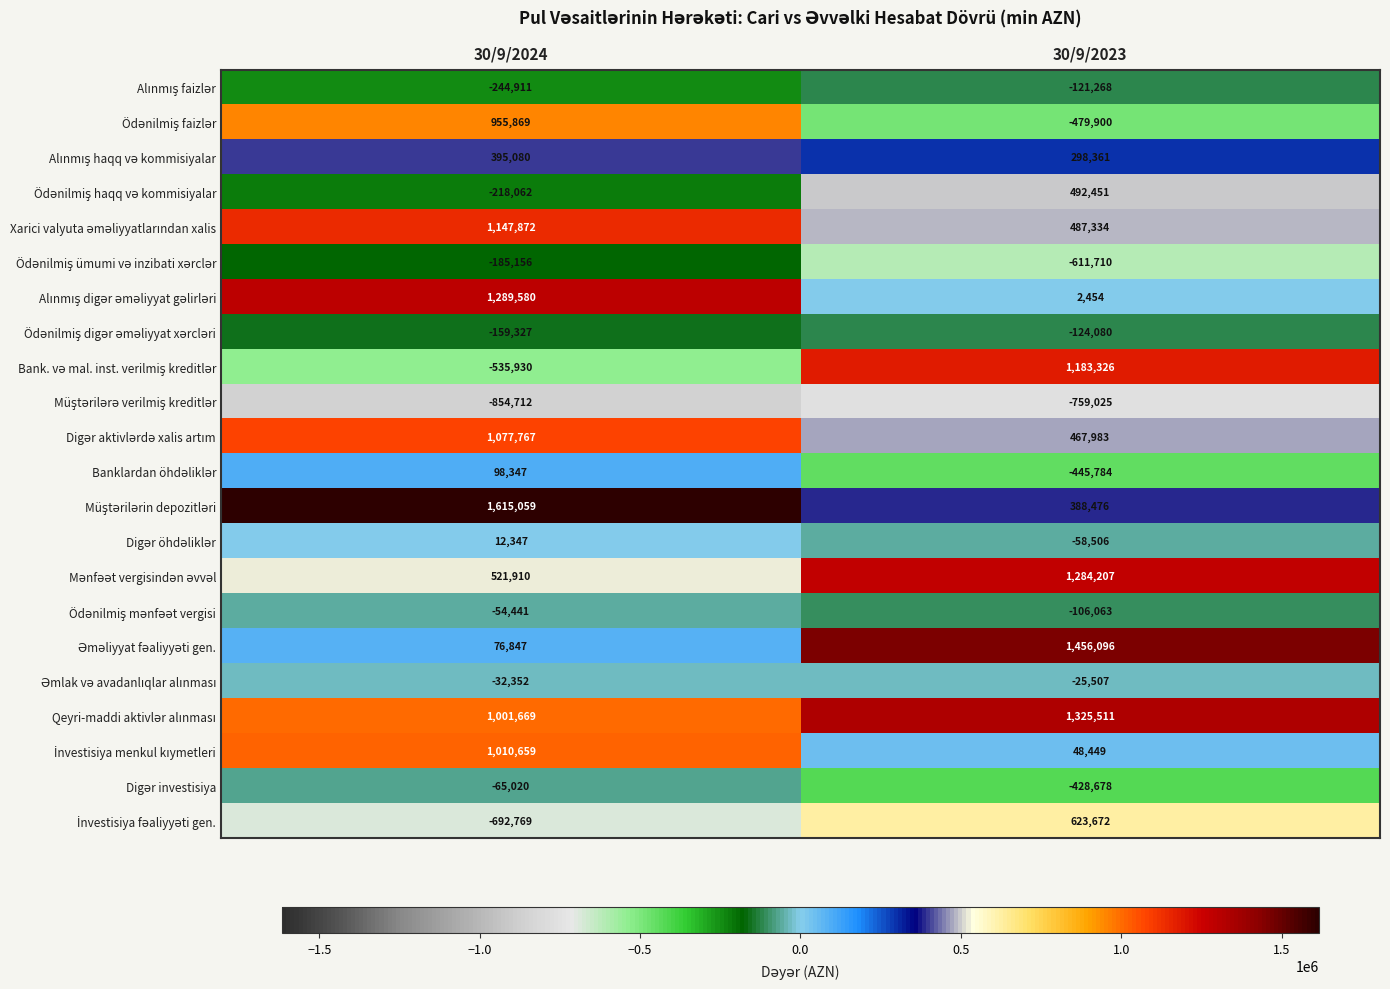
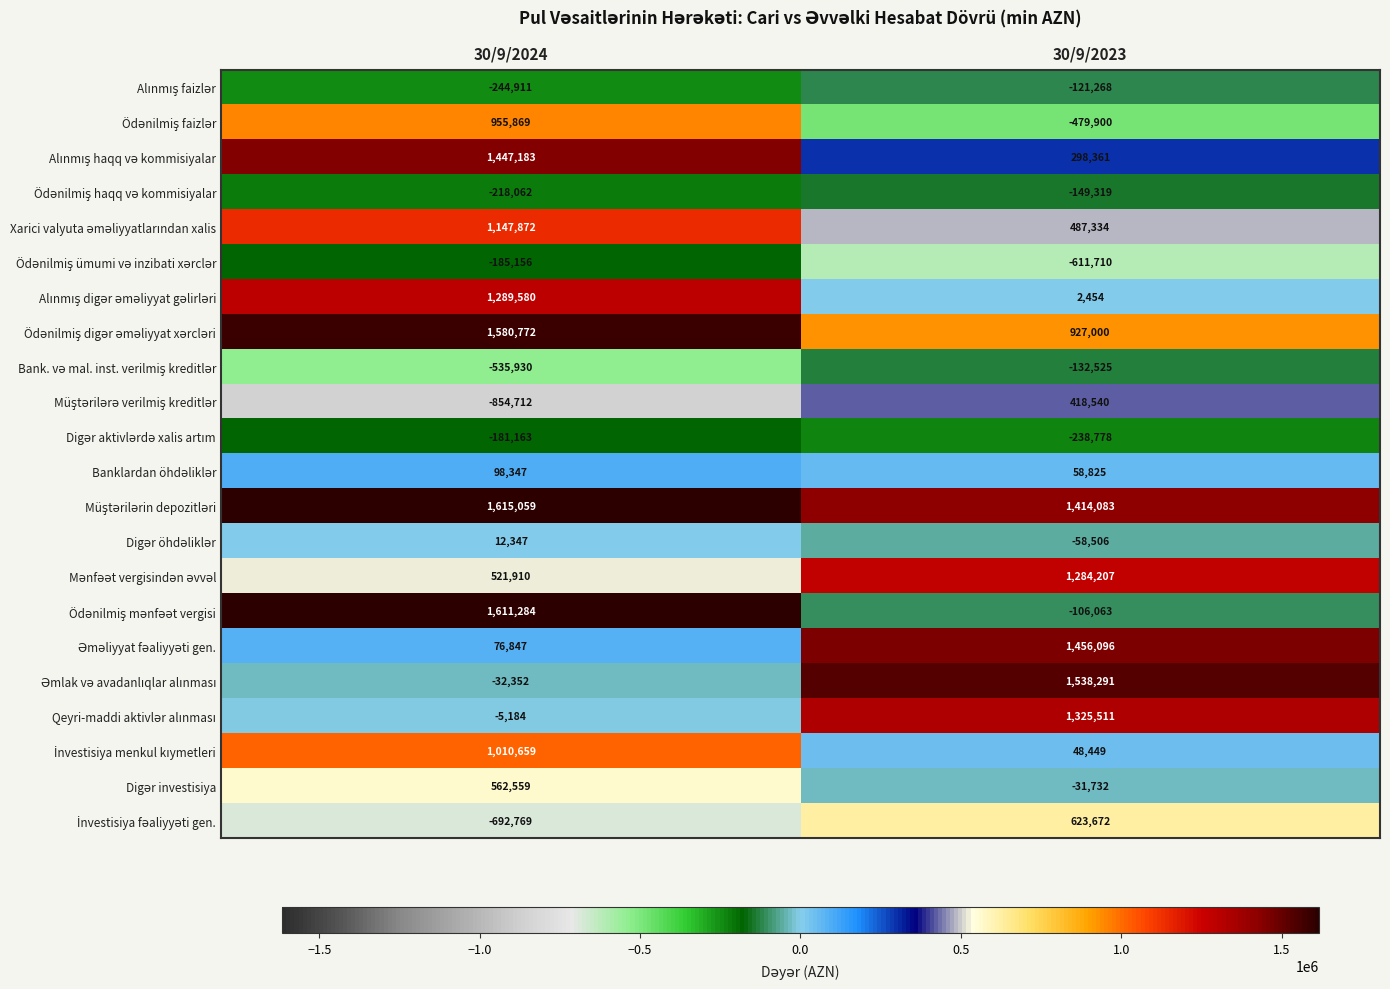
Alınmış haqq və kommisiyalar, 30/9/2024: 395,080 -> 1,447,183
Ödənilmiş haqq və kommisiyalar, 30/9/2023: 492,451 -> -149,319
Ödənilmiş digər əməliyyat xərcləri, 30/9/2024: -159,327 -> 1,580,772
Ödənilmiş digər əməliyyat xərcləri, 30/9/2023: -124,080 -> 927,000
Bank. və mal. inst. verilmiş kreditlər, 30/9/2023: 1,183,326 -> -132,525
Müştərilərə verilmiş kreditlər, 30/9/2023: -759,025 -> 418,540
Digər aktivlərdə xalis artım, 30/9/2024: 1,077,767 -> -181,163
Digər aktivlərdə xalis artım, 30/9/2023: 467,983 -> -238,778
Banklardan öhdəliklər, 30/9/2023: -445,784 -> 58,825
Müştərilərin depozitləri, 30/9/2023: 388,476 -> 1,414,083
Ödənilmiş mənfəət vergisi, 30/9/2024: -54,441 -> 1,611,284
Əmlak və avadanlıqlar alınması, 30/9/2023: -25,507 -> 1,538,291
Qeyri-maddi aktivlər alınması, 30/9/2024: 1,001,669 -> -5,184
Digər investisiya, 30/9/2024: -65,020 -> 562,559
Digər investisiya, 30/9/2023: -428,678 -> -31,732
